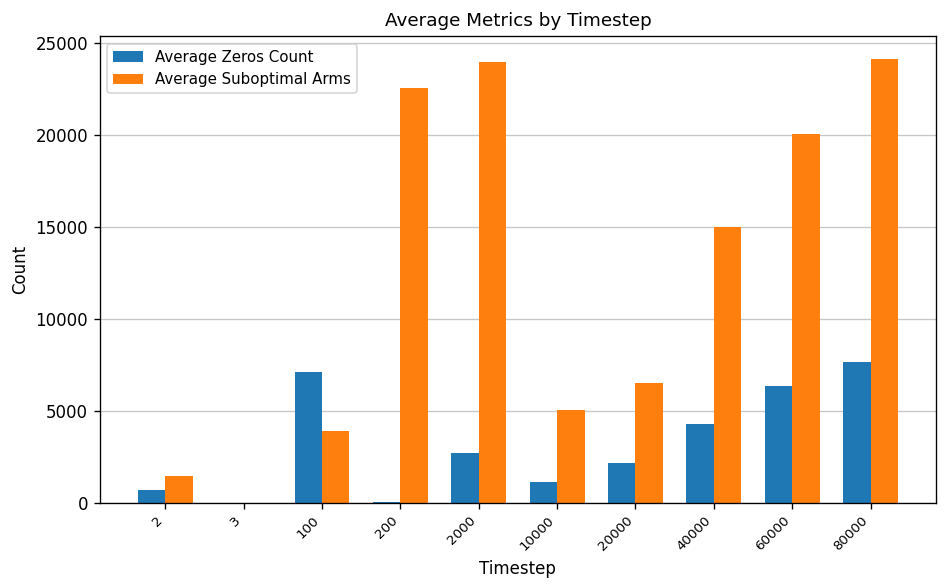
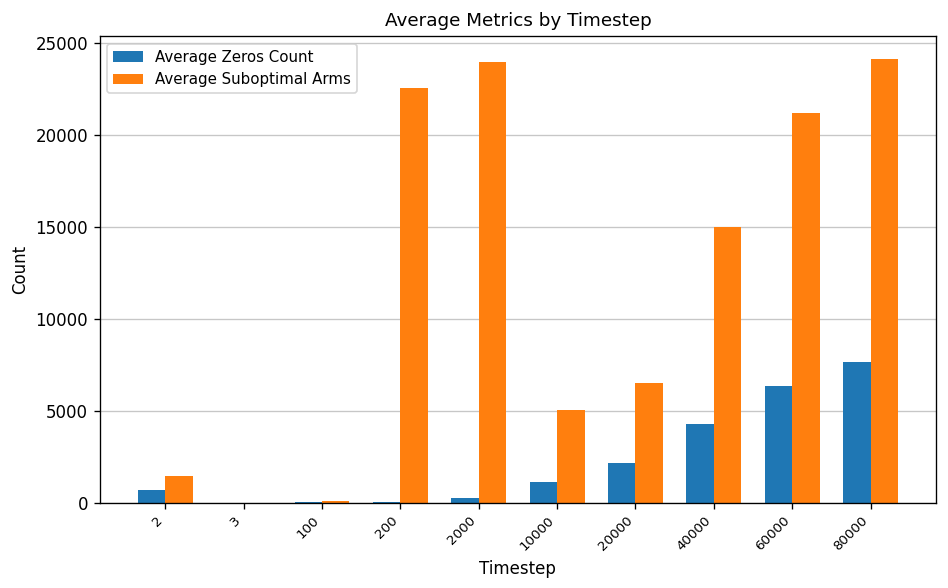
Average Zeros Count, 100: 7100 -> 0
Average Suboptimal Arms, 100: 3900 -> 100
Average Zeros Count, 2000: 2700 -> 200
Average Suboptimal Arms, 60000: 20000 -> 21200
